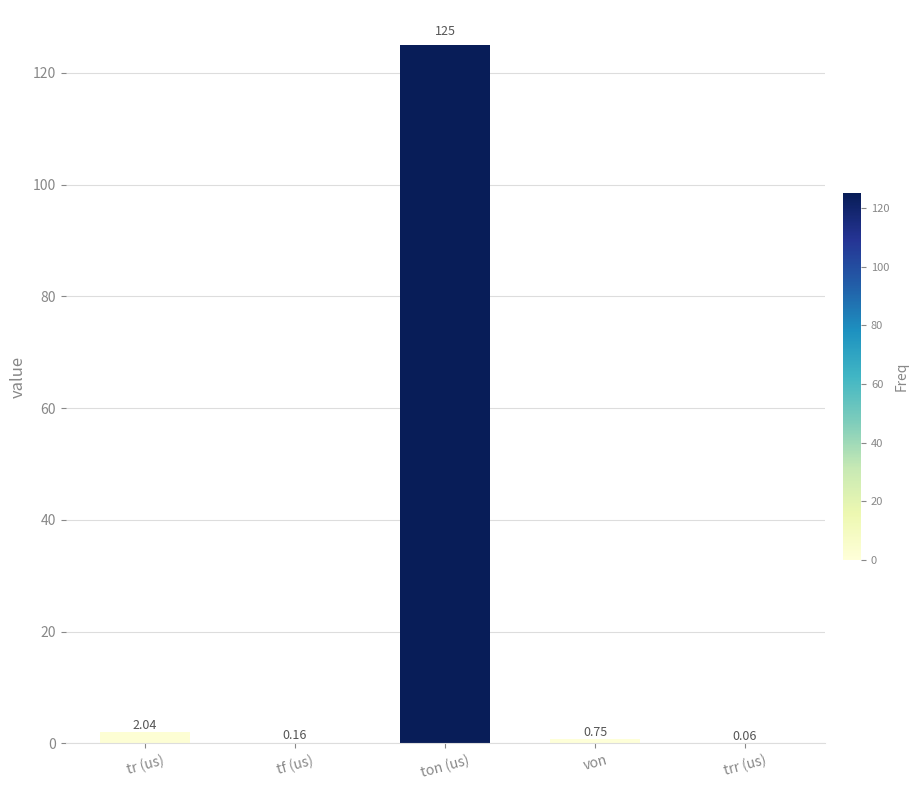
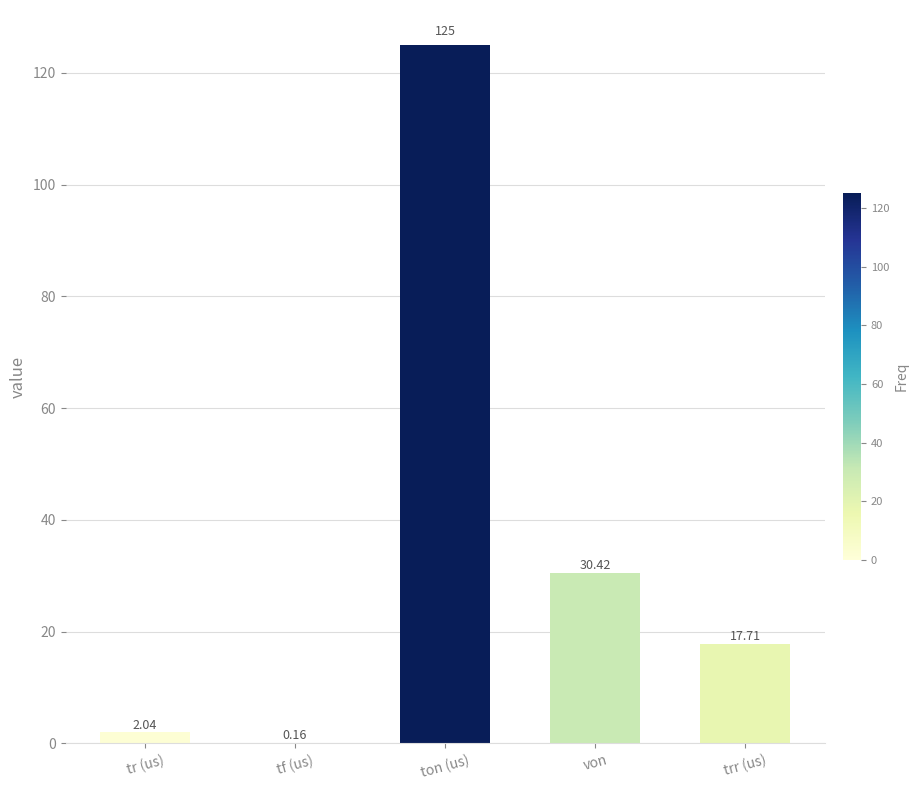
von: 0.75 -> 30.42
trr (us): 0.06 -> 17.71
